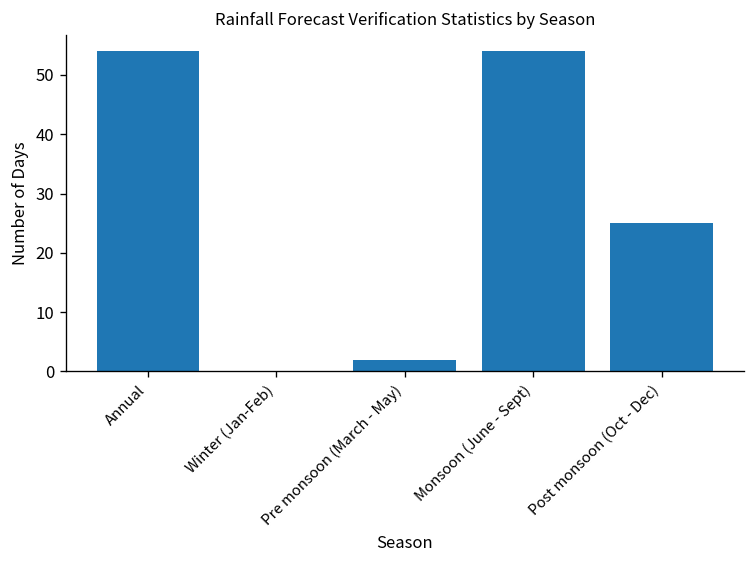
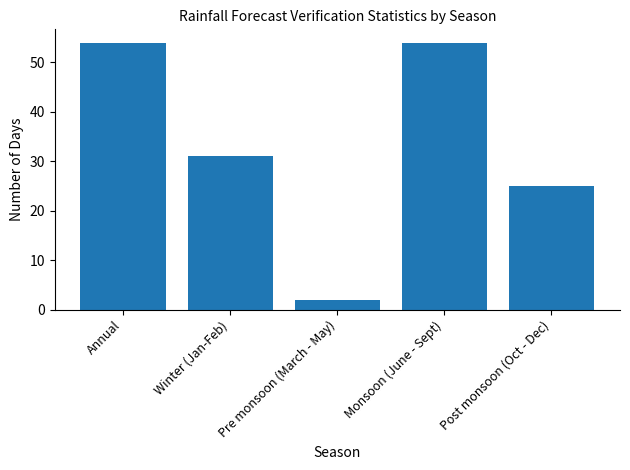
Winter (Jan-Feb): 0 -> 31
